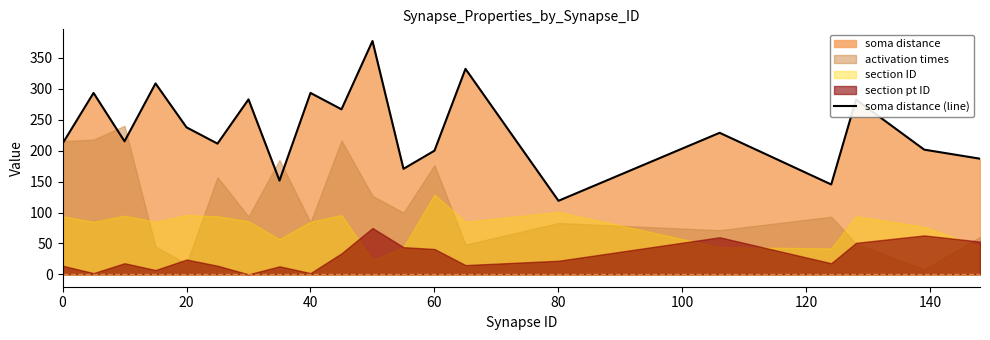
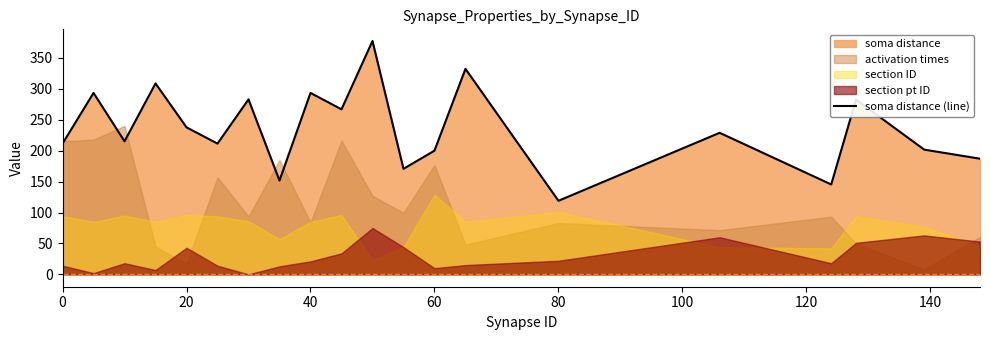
section pt ID, 20: 20 -> 40
section pt ID, 40: 0 -> 20
section pt ID, 60: 40 -> 10
